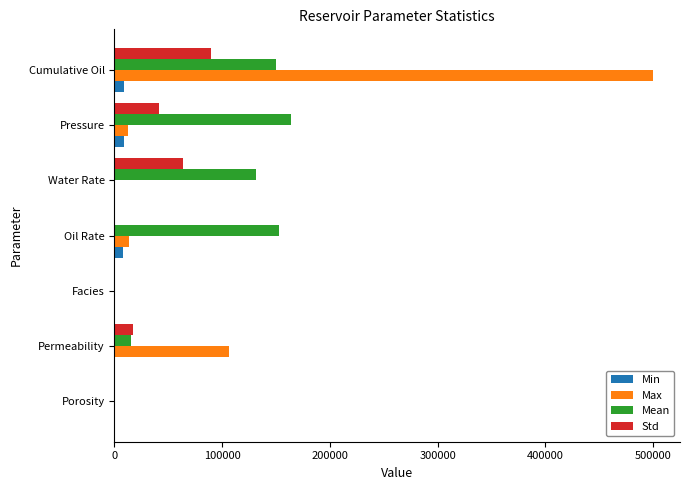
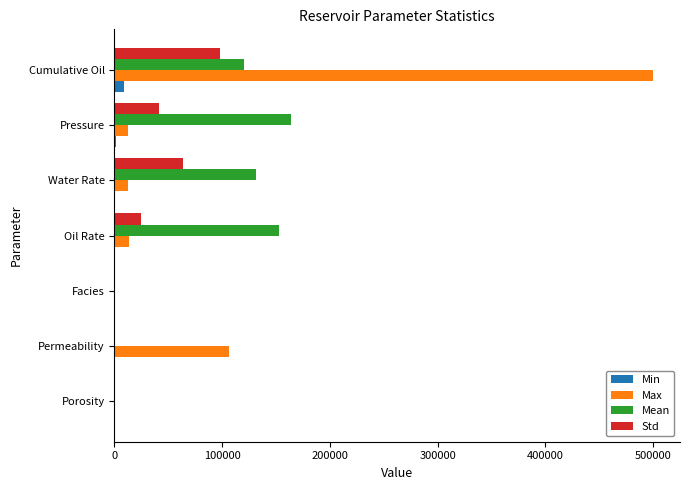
Std, Cumulative Oil: 90000 -> 98000
Mean, Cumulative Oil: 150000 -> 120000
Min, Pressure: 9000 -> 2000
Max, Water Rate: 1000 -> 12000
Std, Oil Rate: 0 -> 25000
Min, Oil Rate: 8000 -> 0
Std, Permeability: 17000 -> 0
Mean, Permeability: 15000 -> 0
